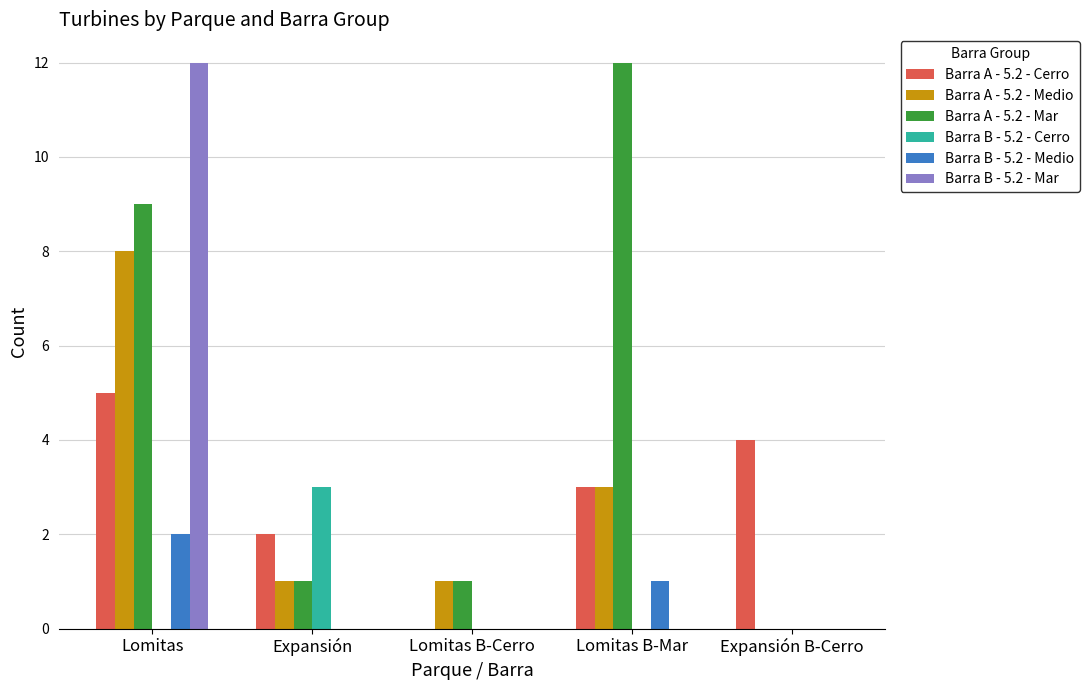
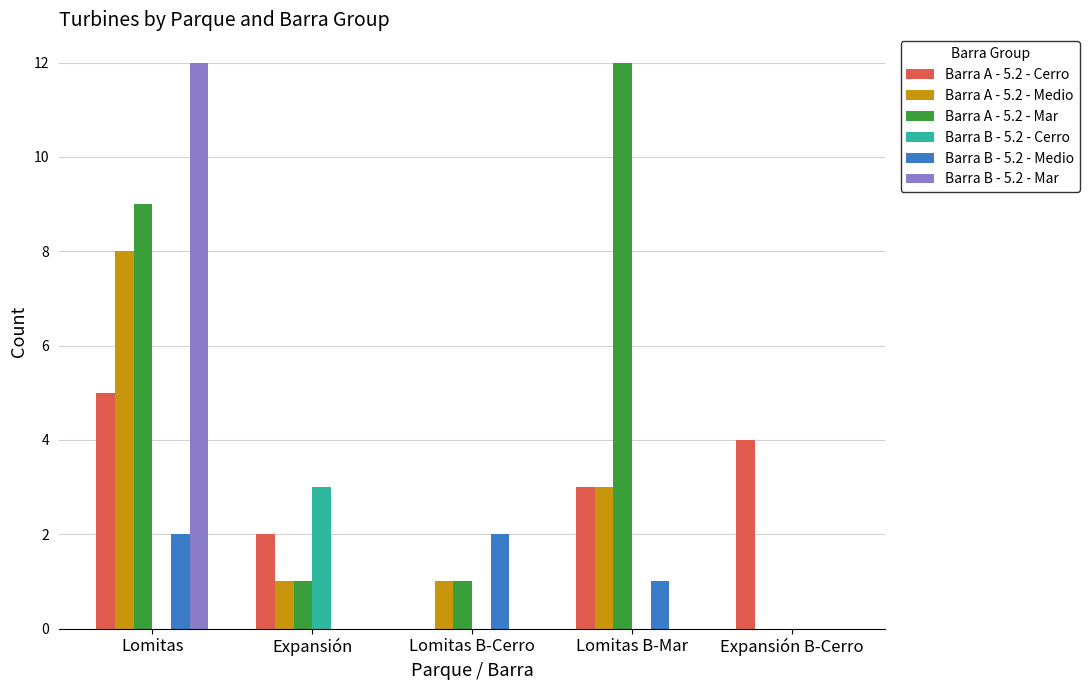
Barra B - 5.2 - Medio, Lomitas B-Cerro: 0 -> 2
